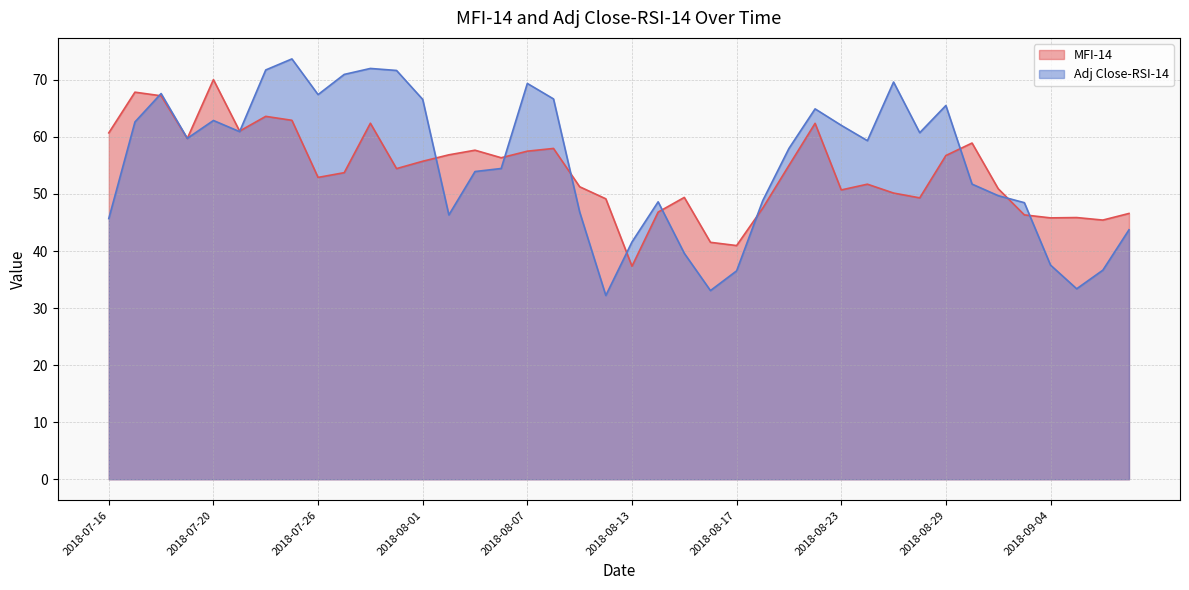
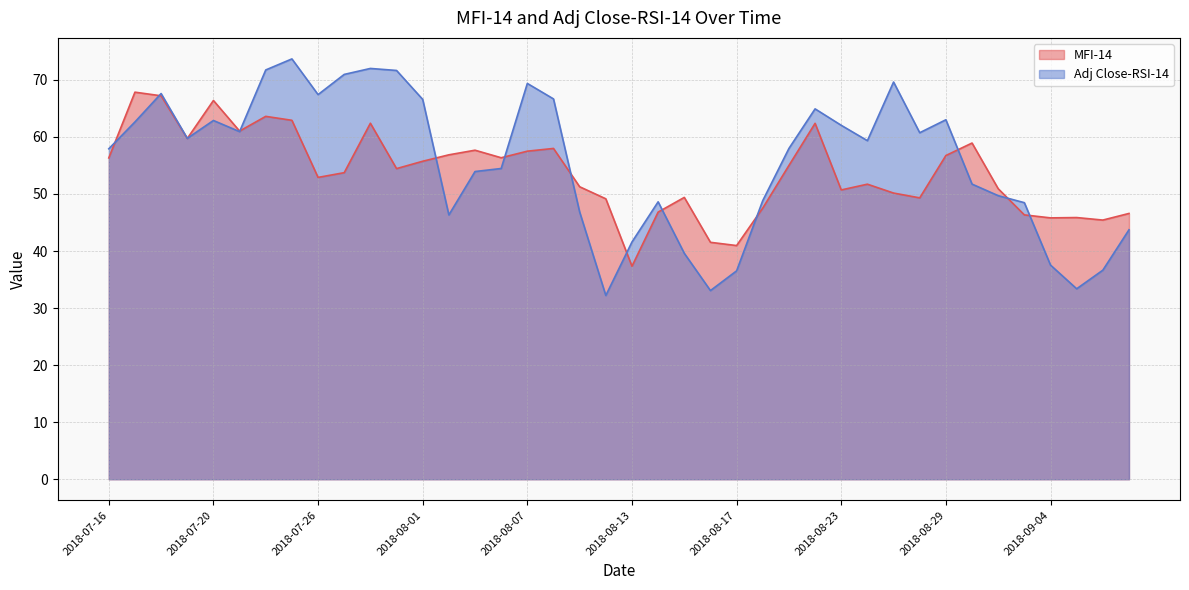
MFI-14, 2018-07-16: 61 -> 56
Adj Close-RSI-14, 2018-07-16: 46 -> 58
MFI-14, 2018-07-20: 70 -> 66
Adj Close-RSI-14, 2018-08-29: 66 -> 63
